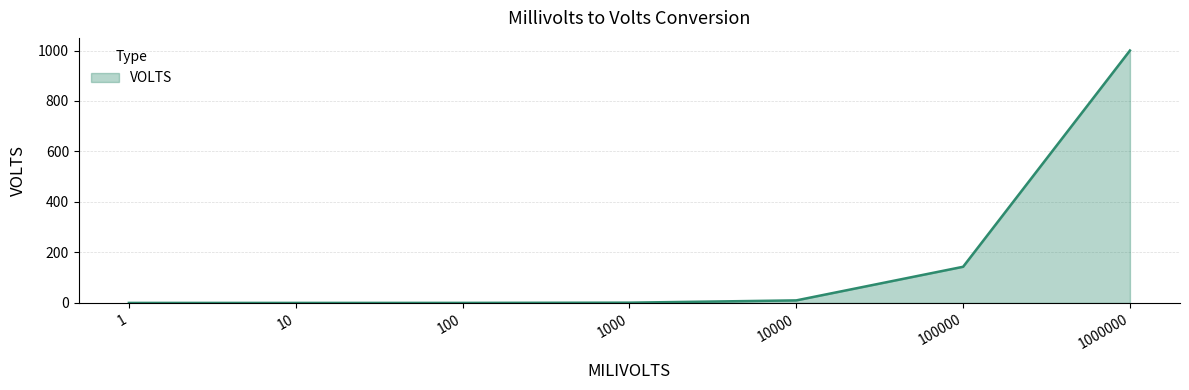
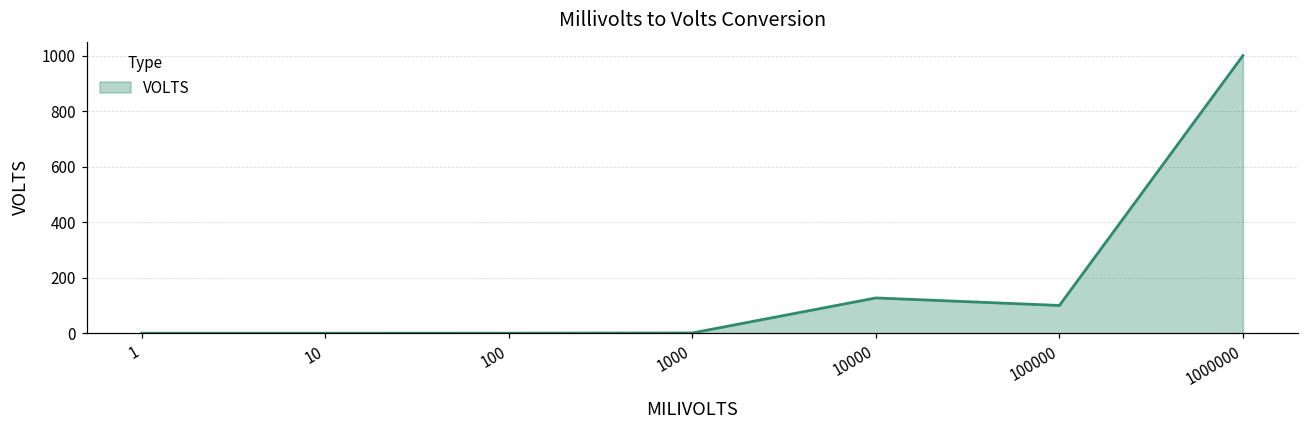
10000: 10 -> 130
100000: 140 -> 100
